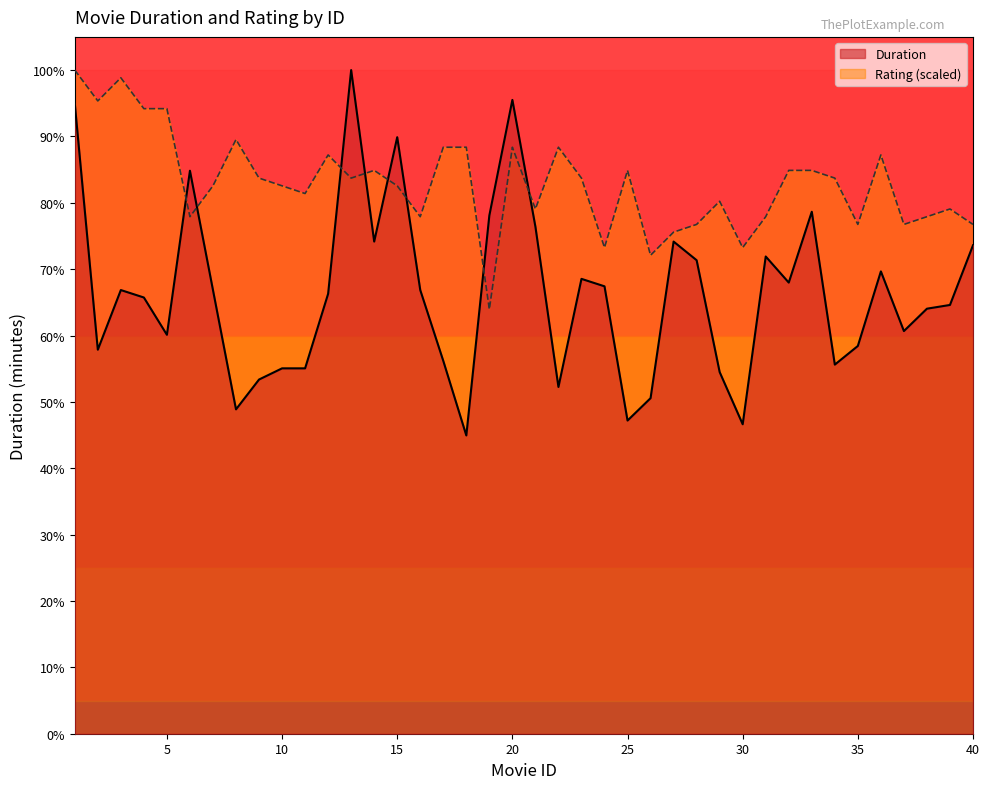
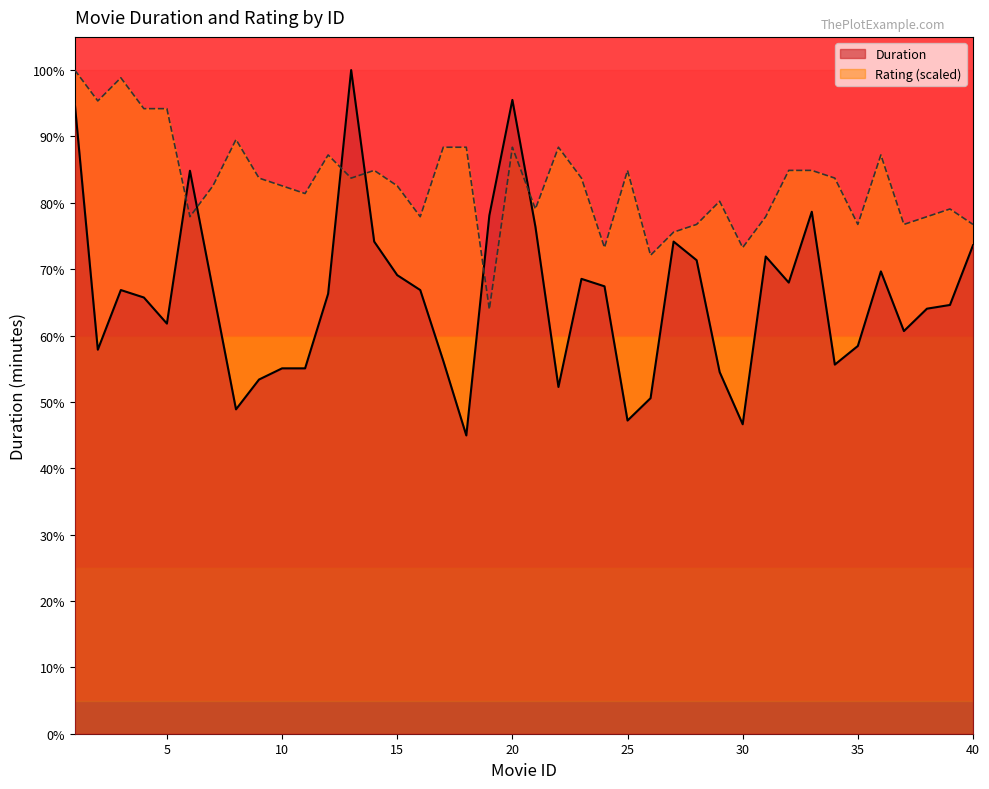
Duration, 5: 60% -> 62%
Duration, 15: 90% -> 69%
